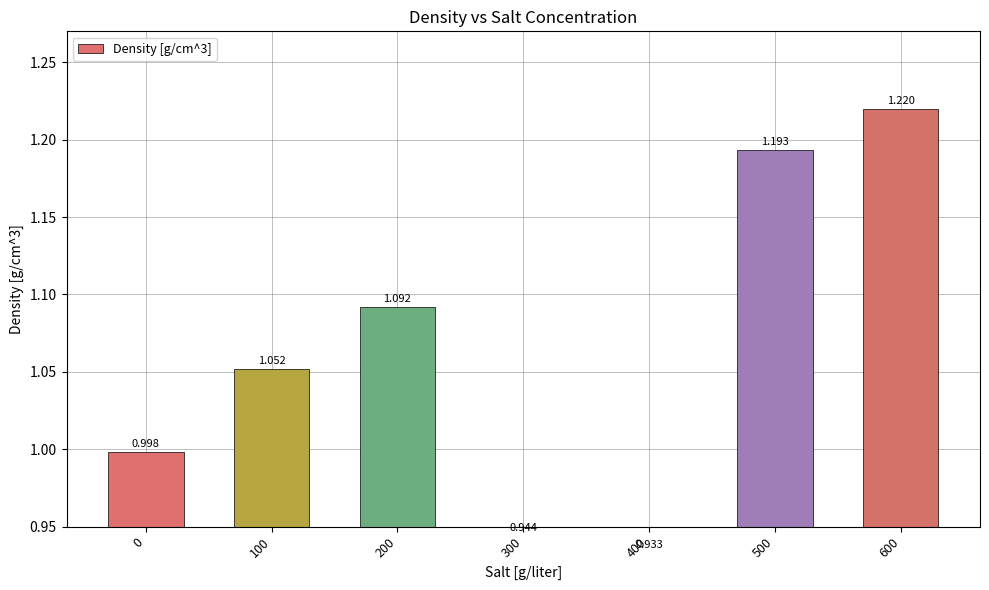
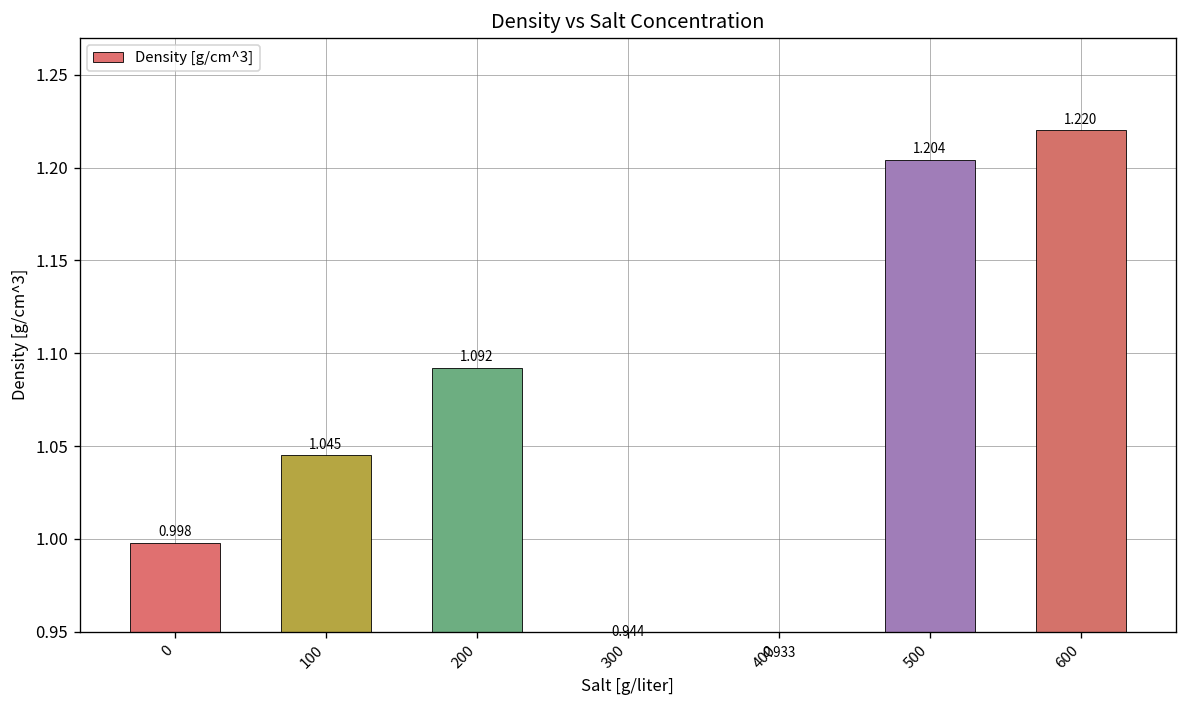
100: 1.052 -> 1.045
500: 1.193 -> 1.204
